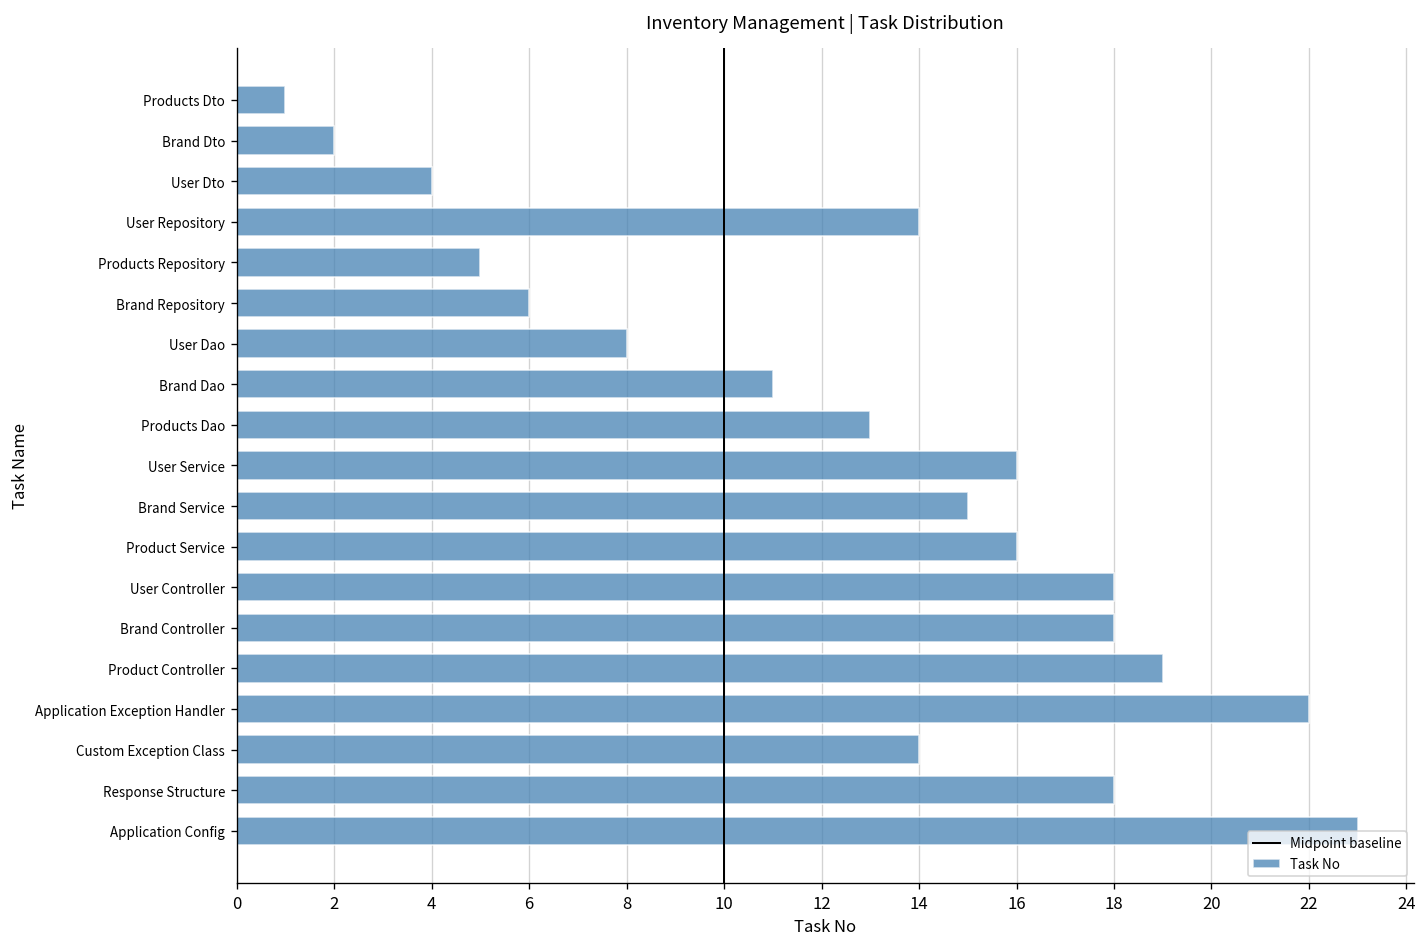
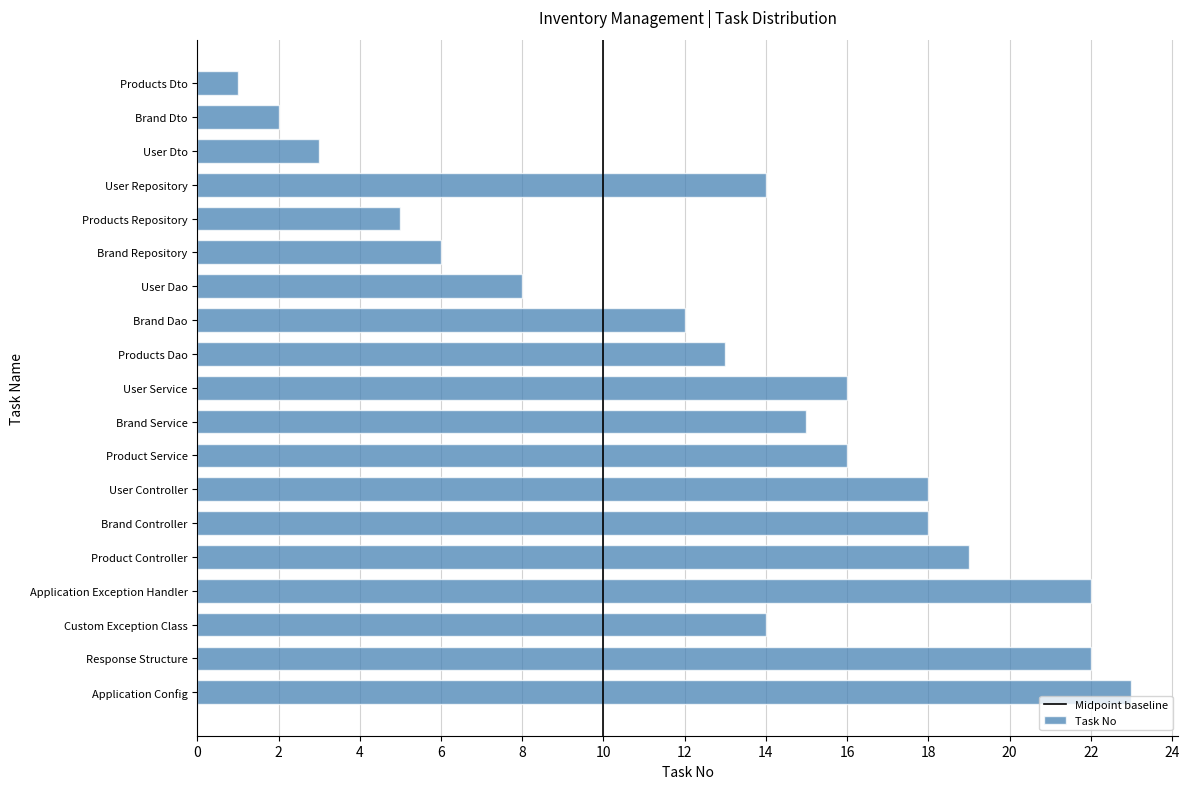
User Dto: 4 -> 3
Brand Dao: 11 -> 12
Response Structure: 18 -> 22
